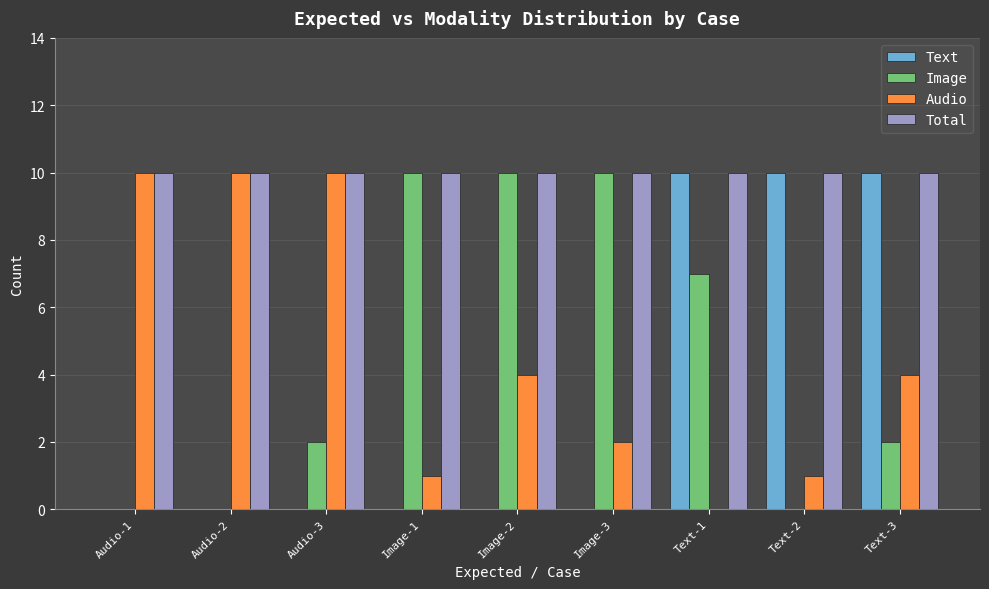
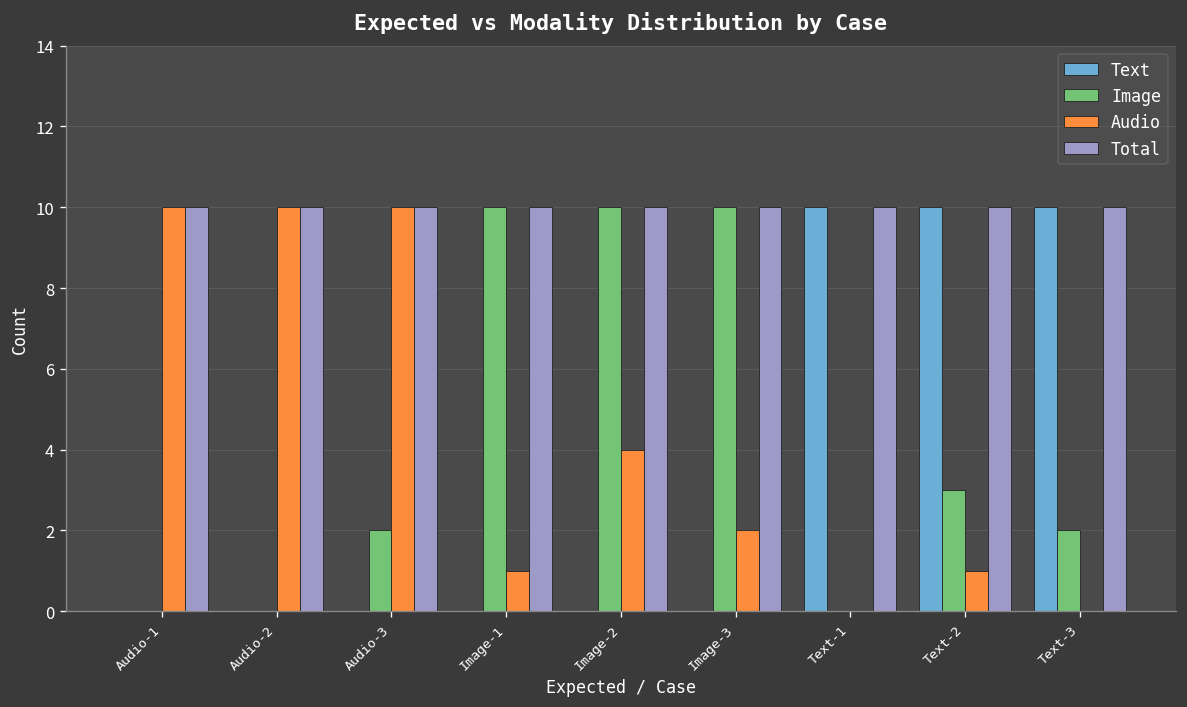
Image, Text-1: 7 -> 0
Image, Text-2: 0 -> 3
Audio, Text-3: 4 -> 0
